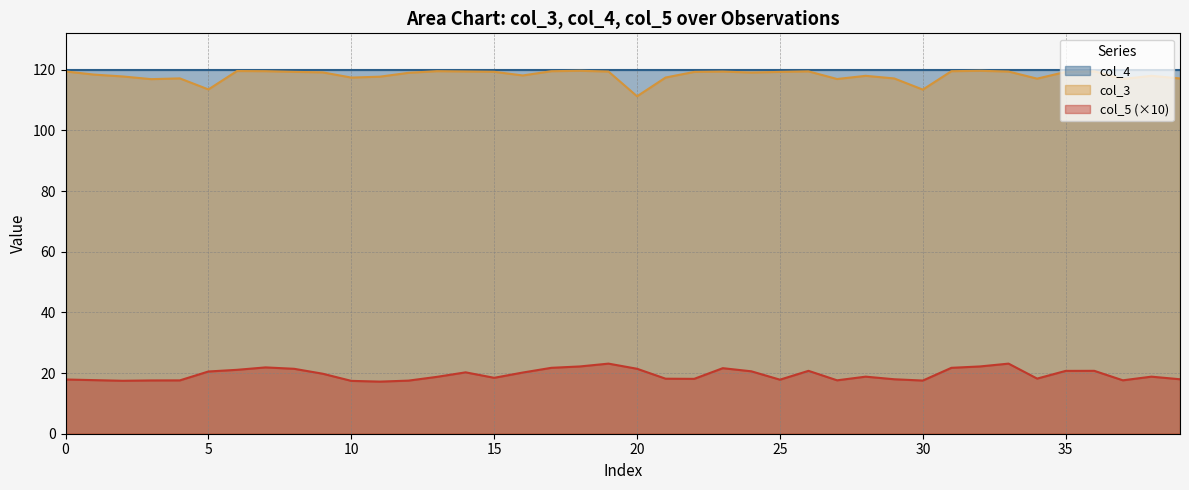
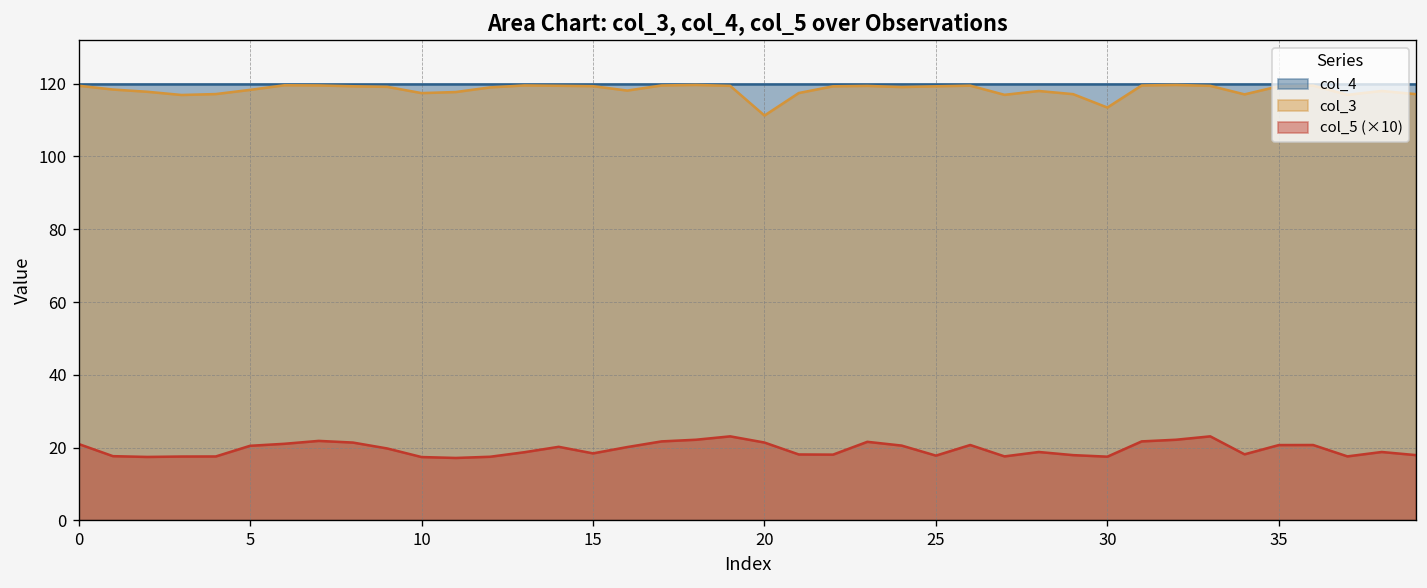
col_5 (×10), 0: 18 -> 21
col_3, 5: 114 -> 118
